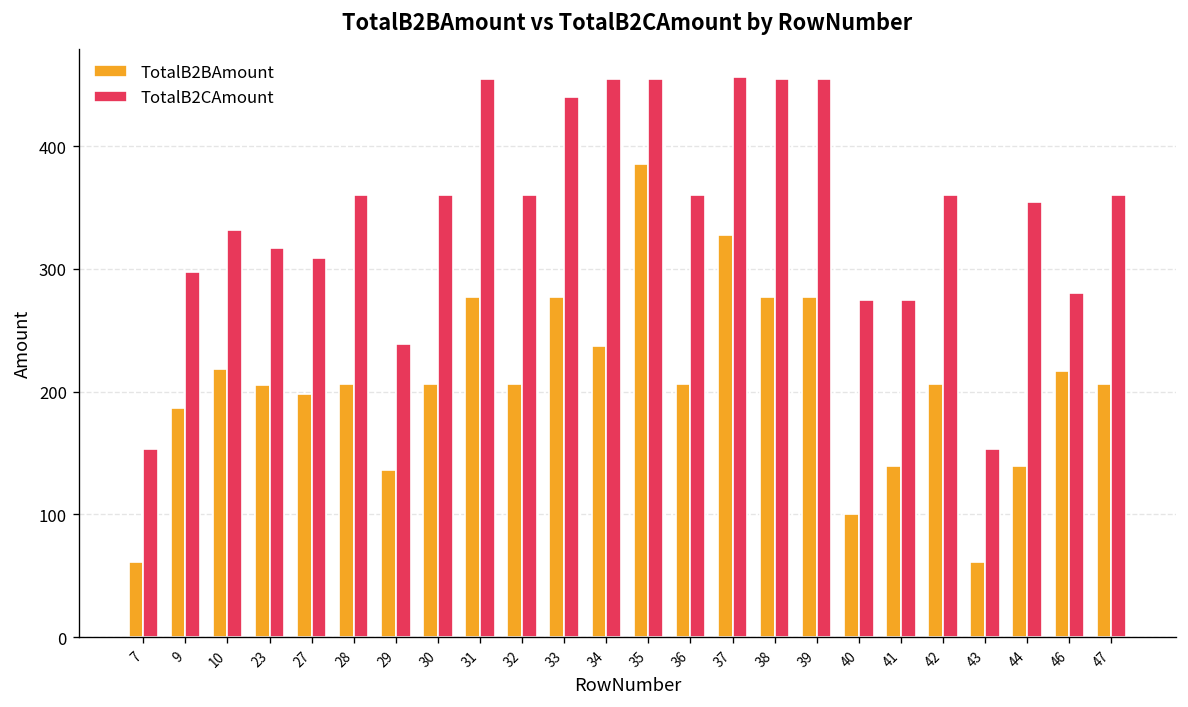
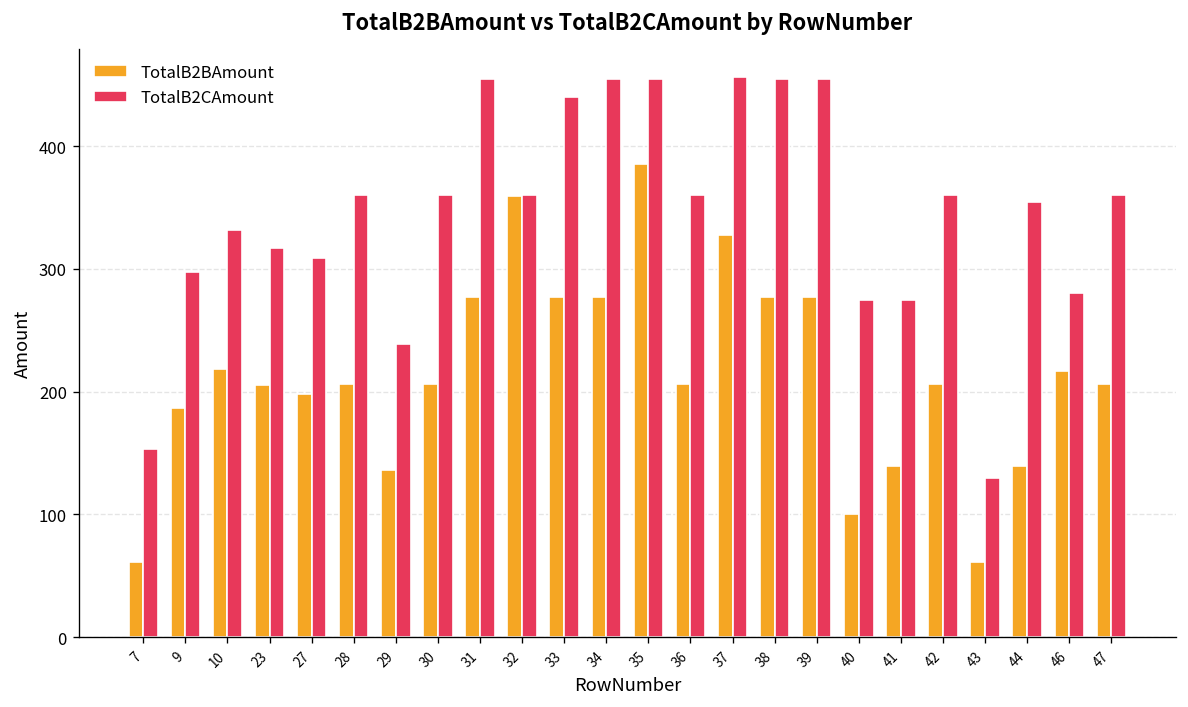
TotalB2BAmount, 32: 207 -> 359
TotalB2BAmount, 34: 237 -> 277
TotalB2CAmount, 43: 153 -> 129
